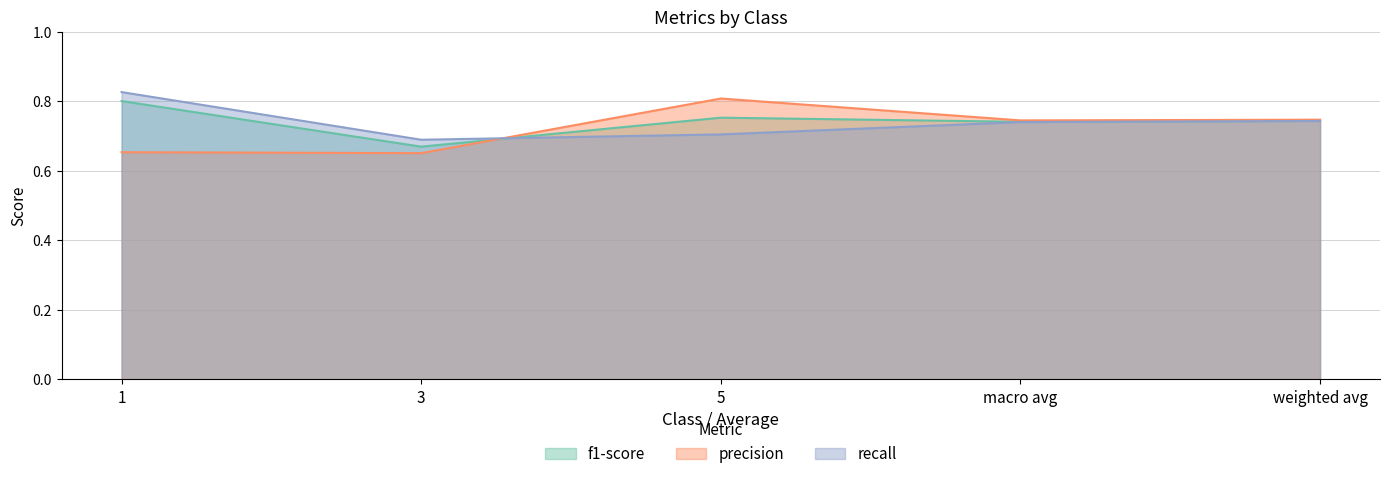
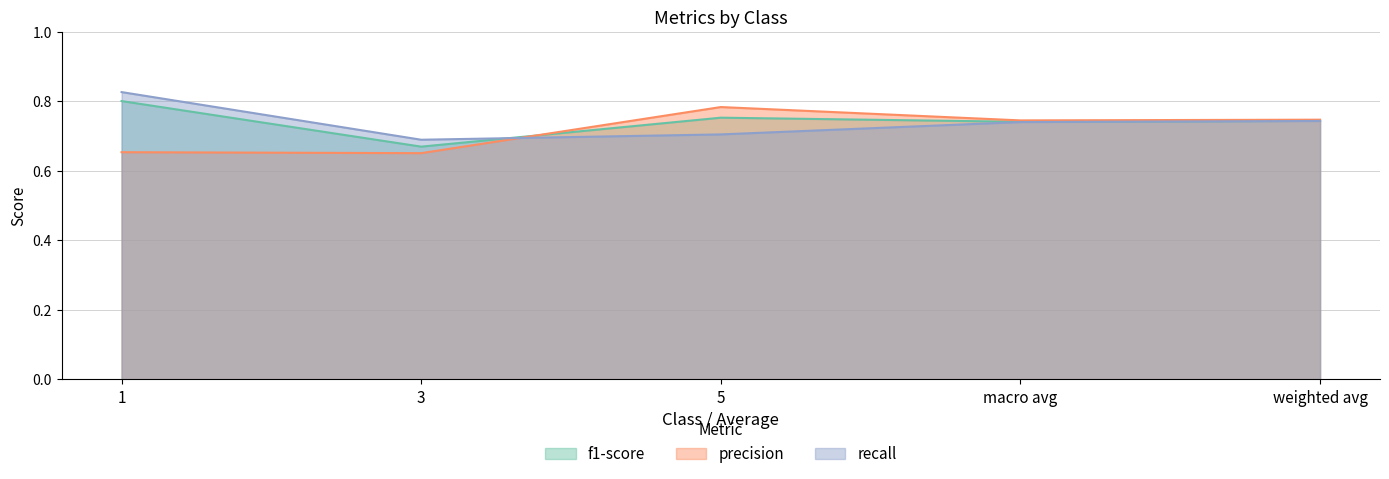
precision, 5: 0.81 -> 0.78
